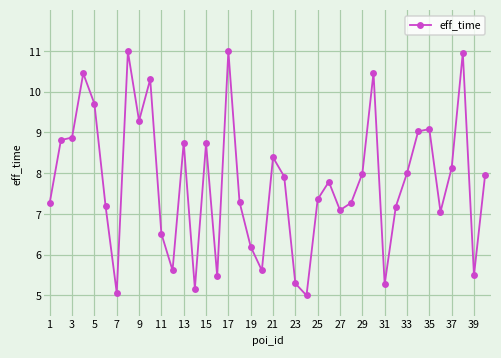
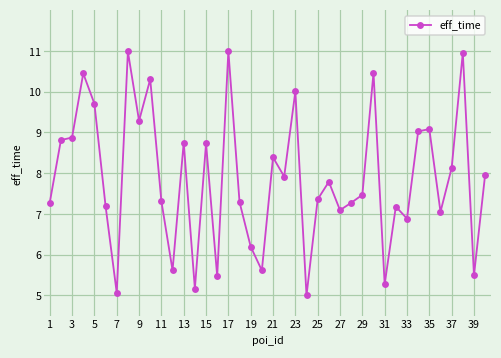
11: 6.5 -> 7.3
23: 5.3 -> 10.0
29: 8.0 -> 7.5
33: 8.0 -> 6.9
